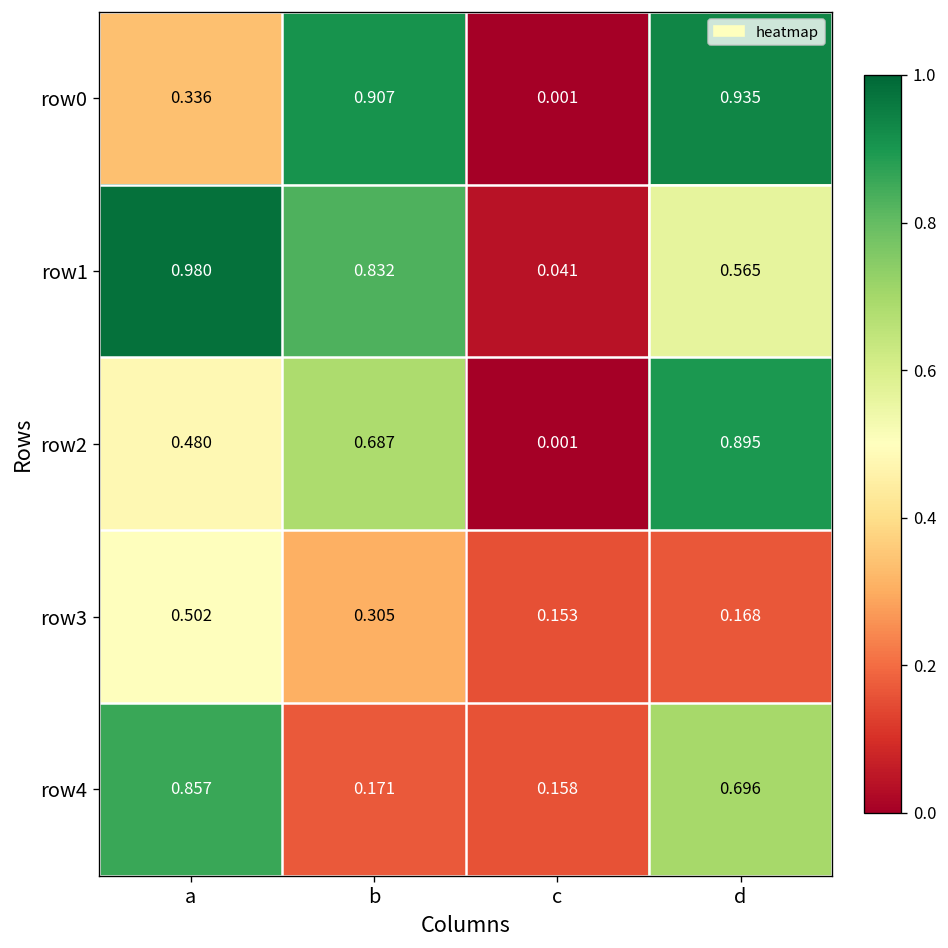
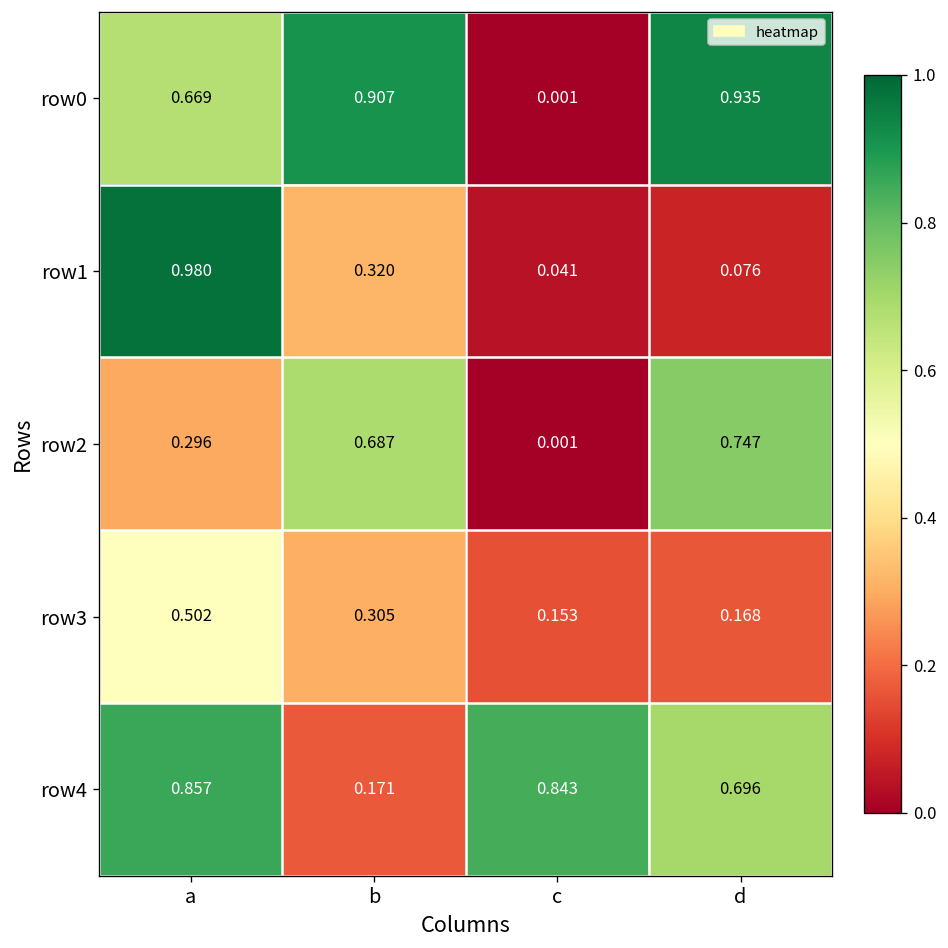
row0, a: 0.336 -> 0.669
row1, b: 0.832 -> 0.320
row1, d: 0.565 -> 0.076
row2, a: 0.480 -> 0.296
row2, d: 0.895 -> 0.747
row4, c: 0.158 -> 0.843
